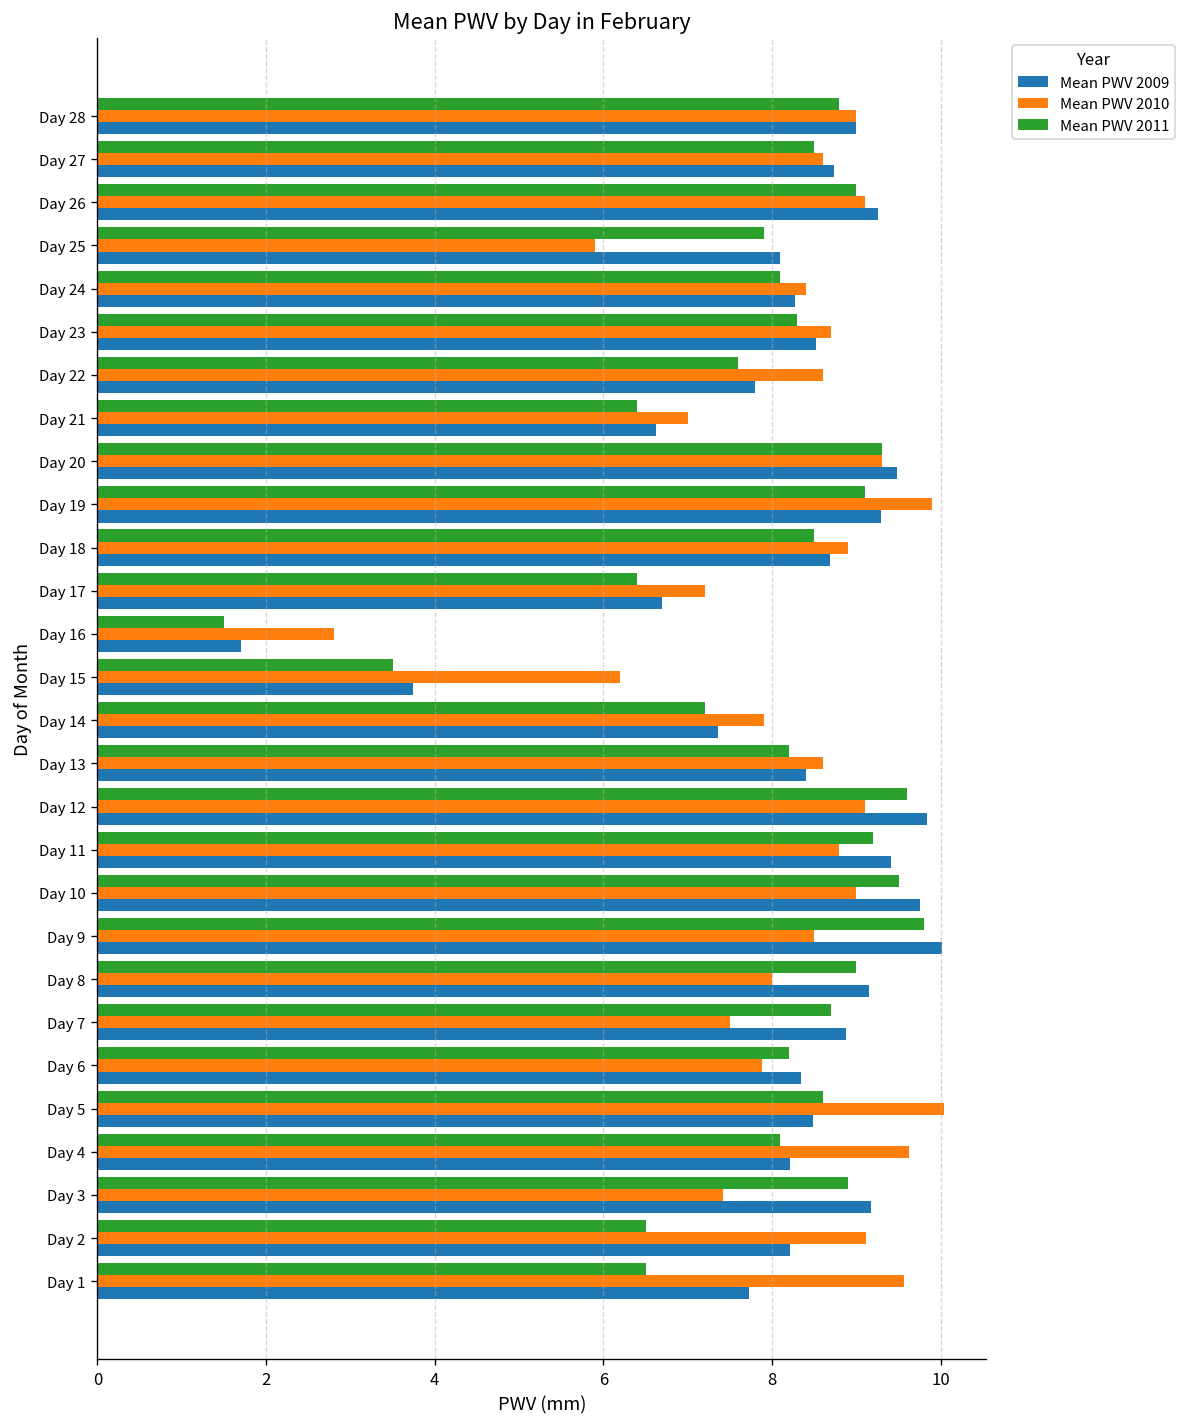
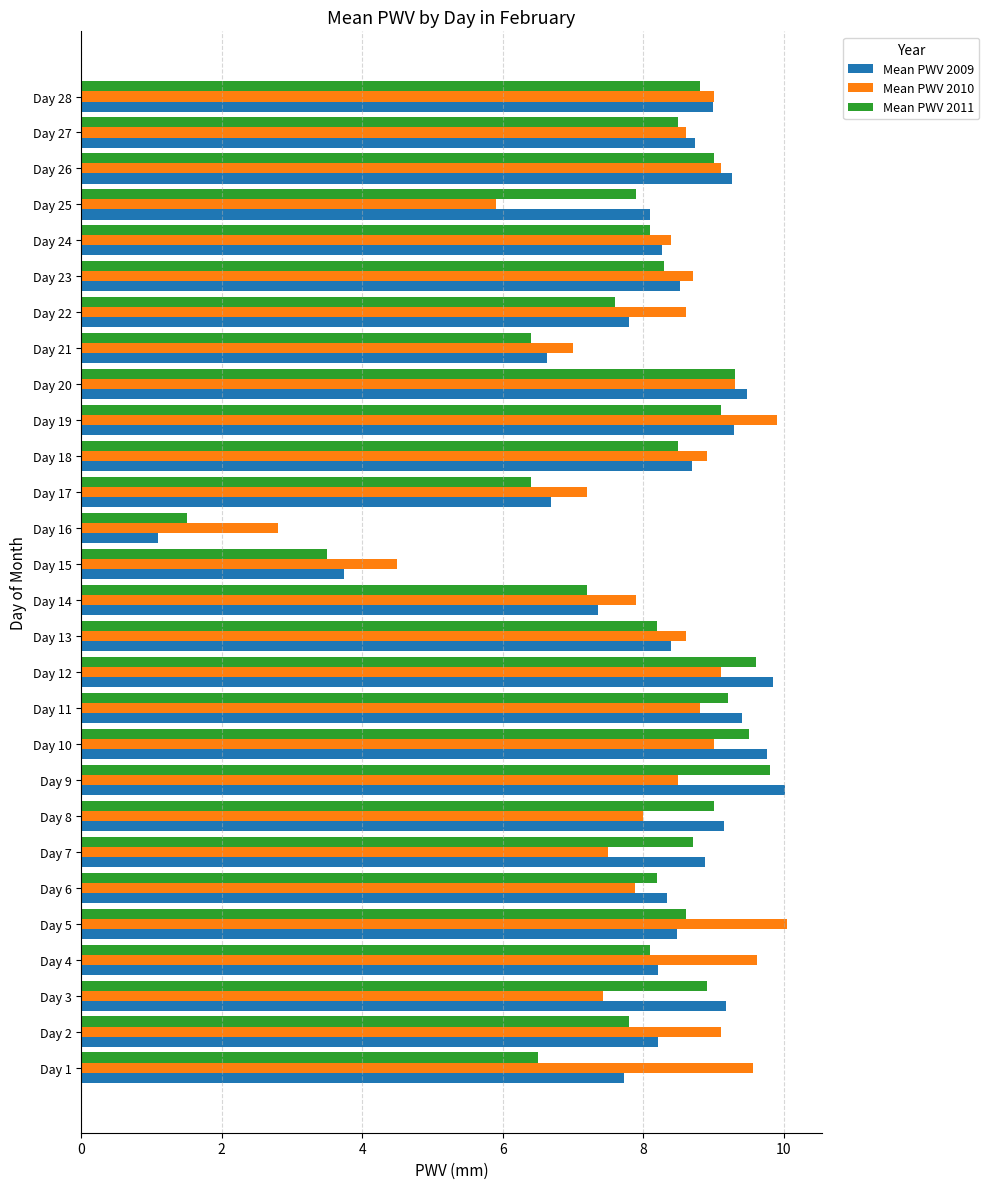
Mean PWV 2009, Day 16: 1.7 -> 1.1
Mean PWV 2010, Day 15: 6.2 -> 4.5
Mean PWV 2011, Day 2: 6.5 -> 7.8
